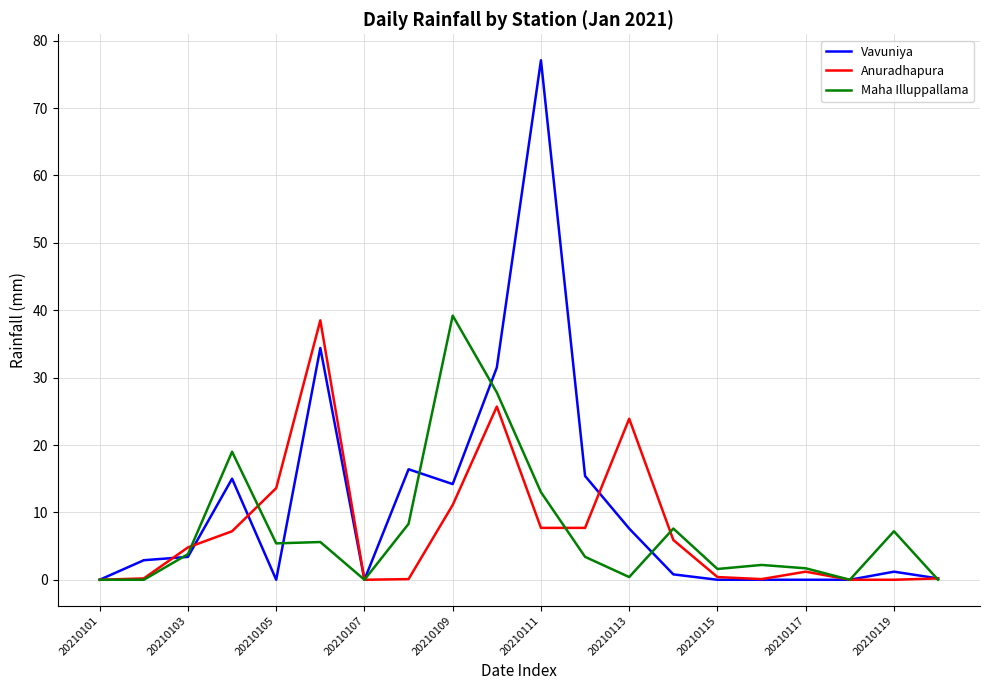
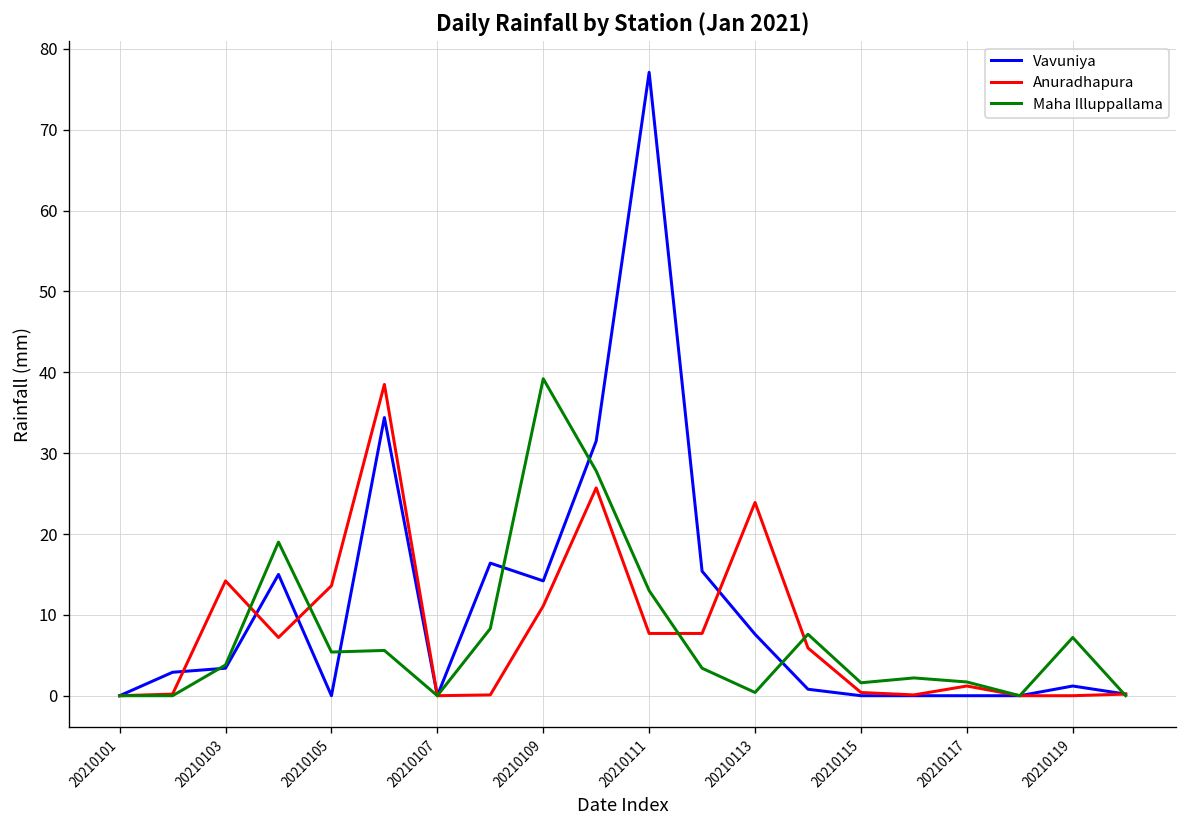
Anuradhapura, 20210103: 5 -> 14
